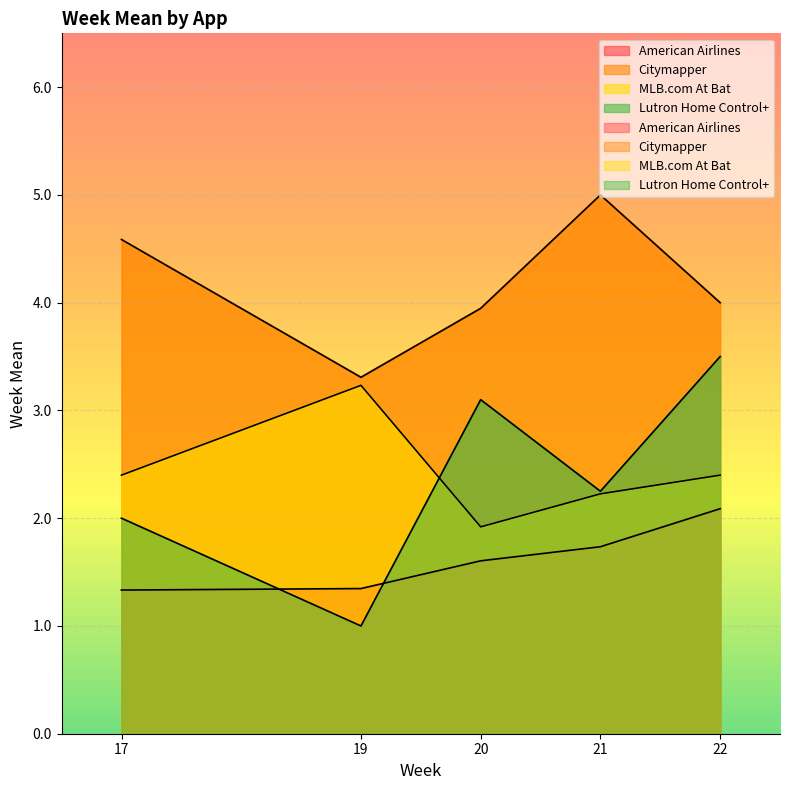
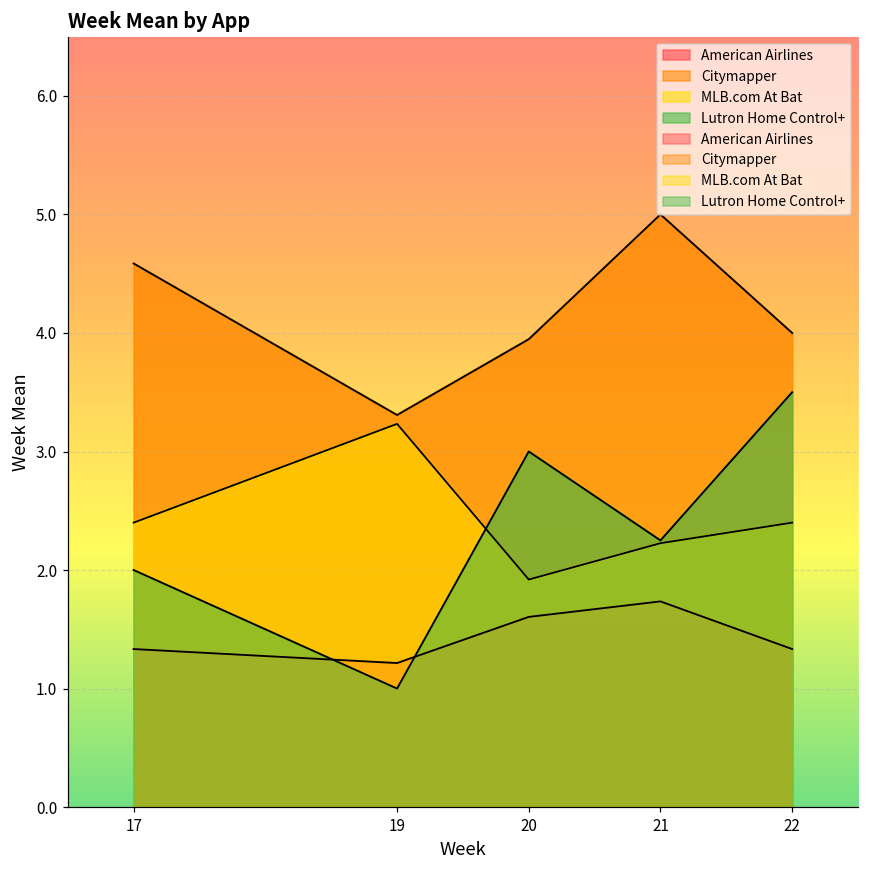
American Airlines, 19: 1.35 -> 1.22
Lutron Home Control+, 20: 3.1 -> 3.0
American Airlines, 22: 2.09 -> 1.33
